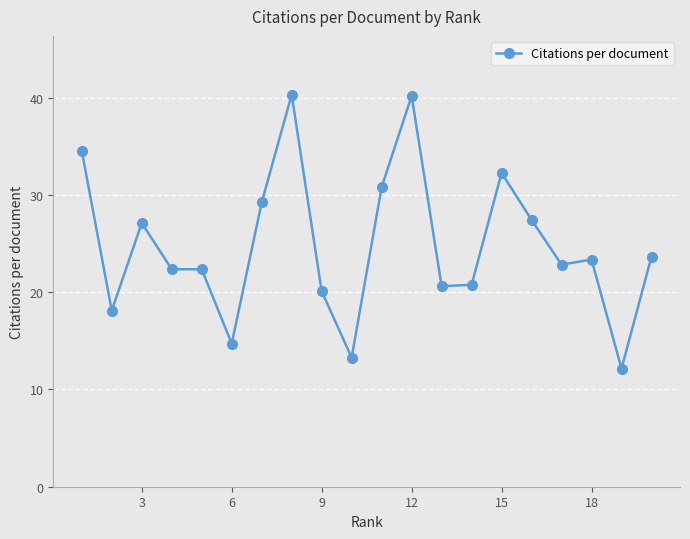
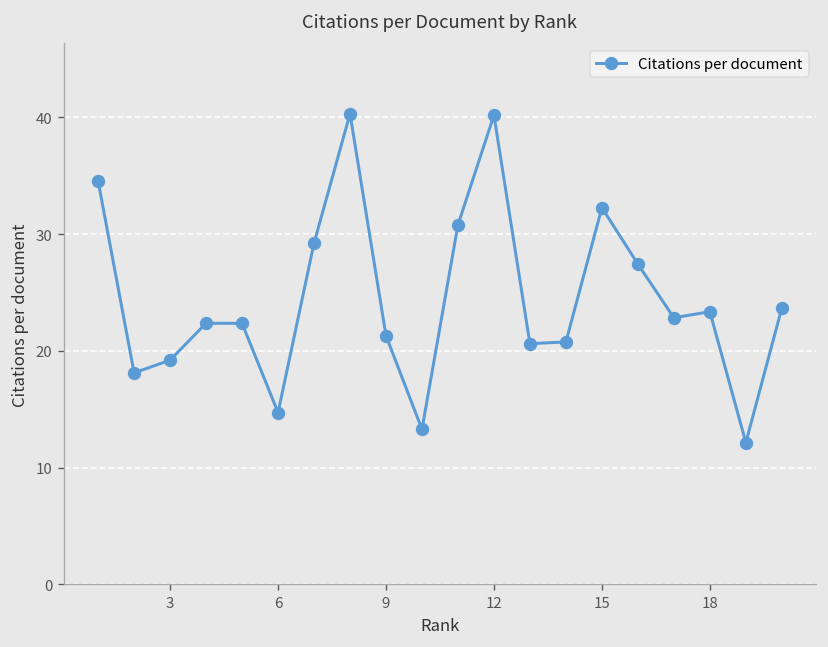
3: 27 -> 19
9: 20 -> 21
